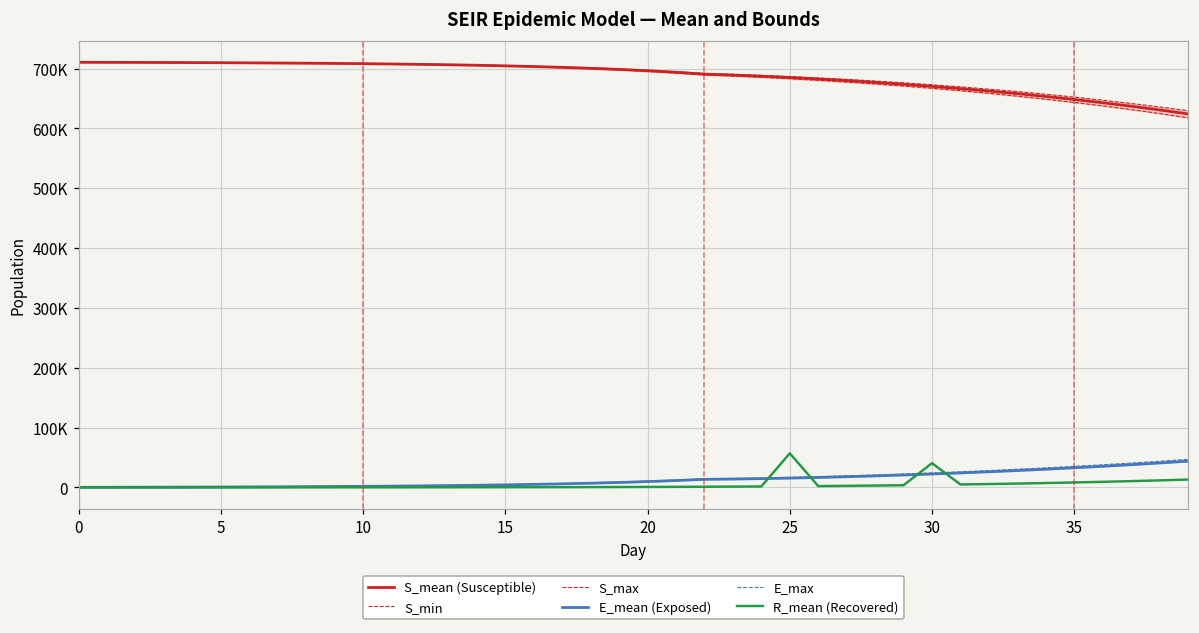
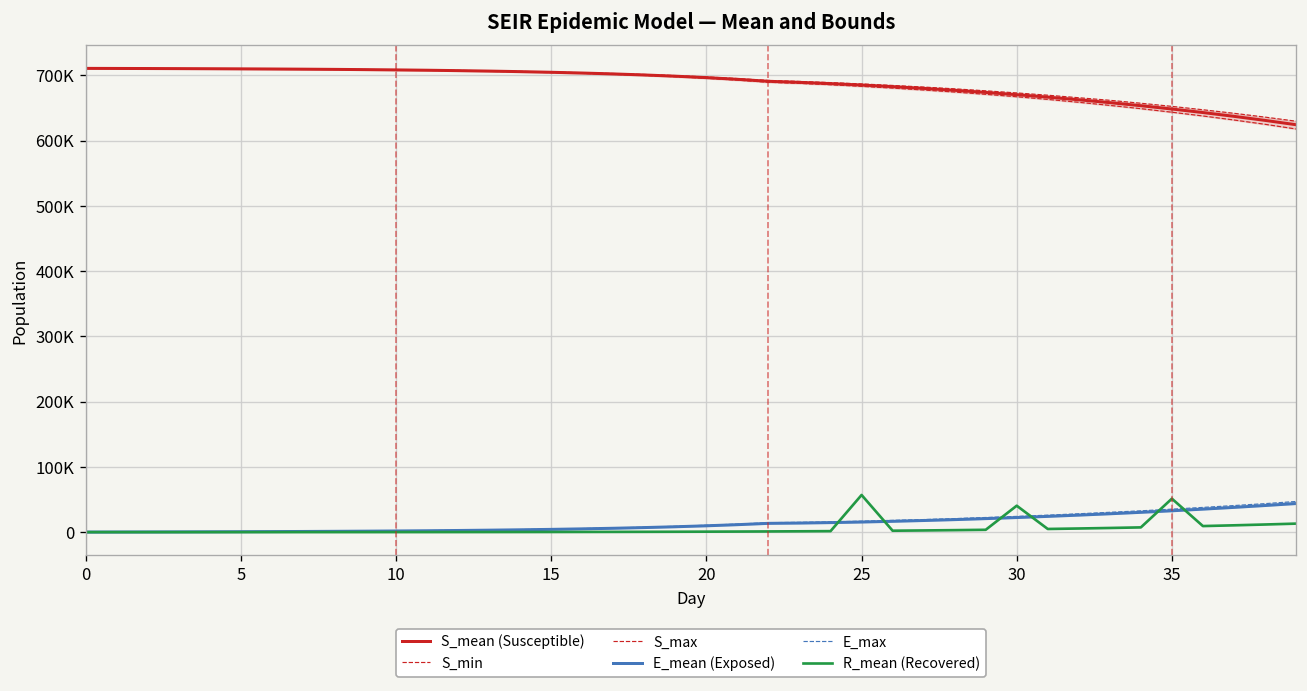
R_mean (Recovered), 35: 10000 -> 50000
